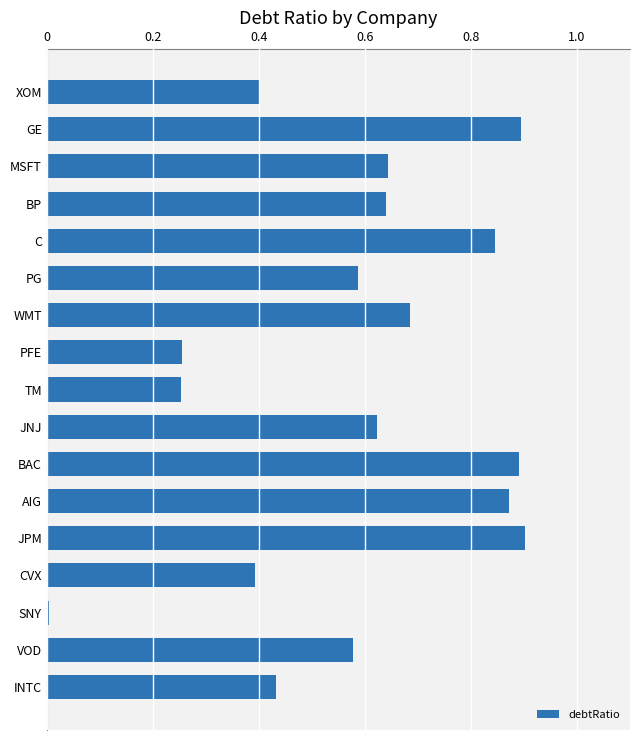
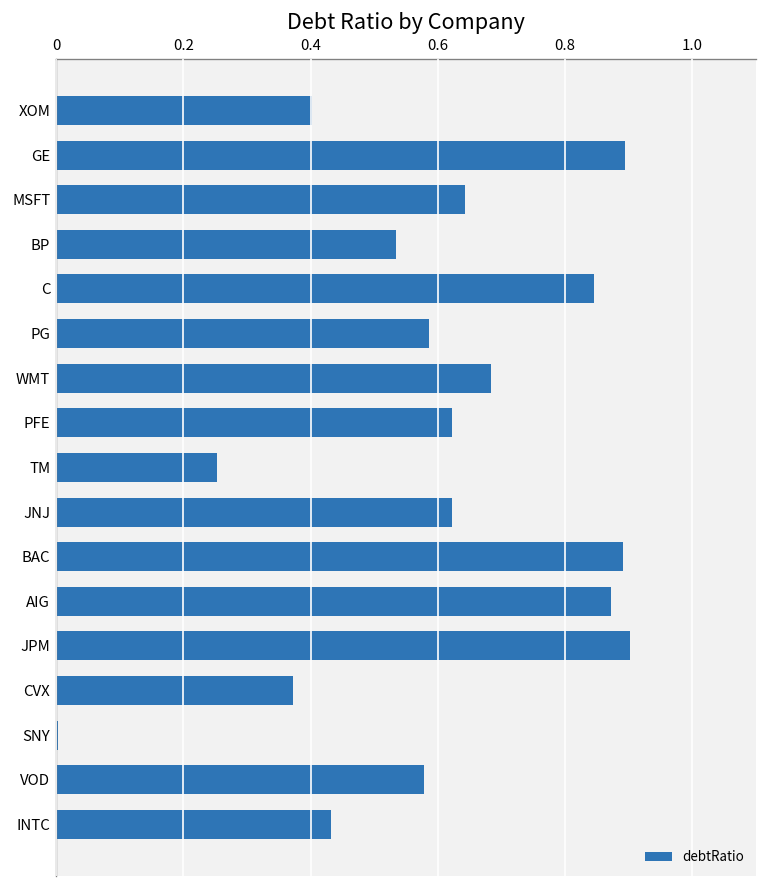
BP: 0.64 -> 0.53
PFE: 0.26 -> 0.62
CVX: 0.39 -> 0.37
